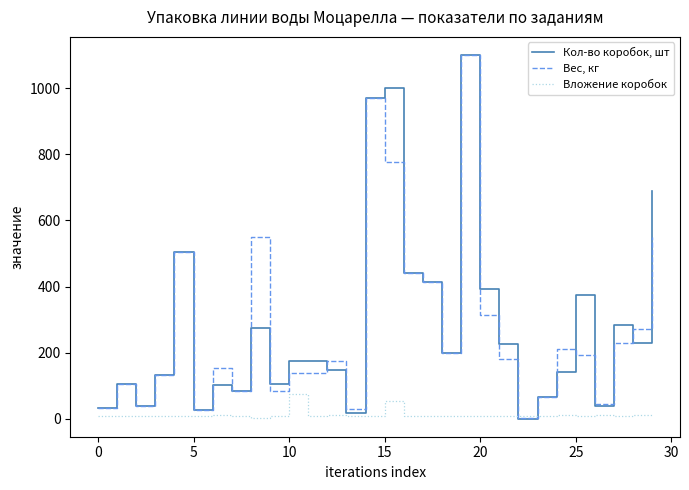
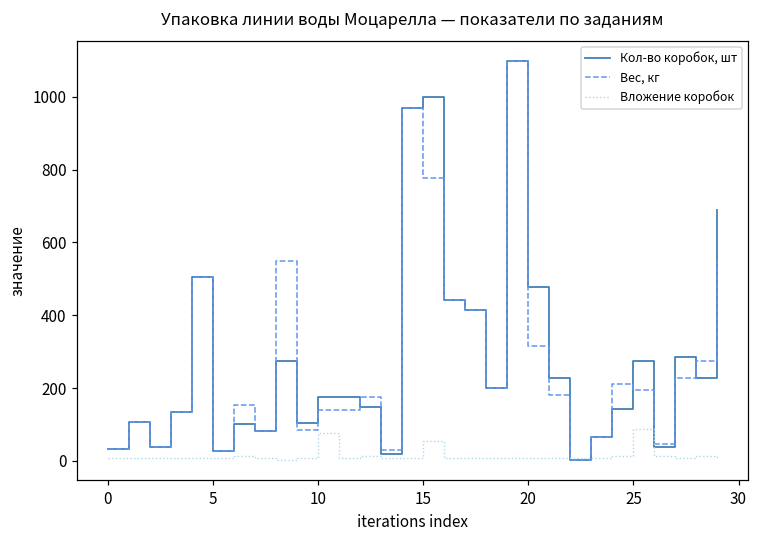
Кол-во коробок, шт, 20: 390 -> 480
Кол-во коробок, шт, 25: 380 -> 270
Вложение коробок, 25: 10 -> 90
